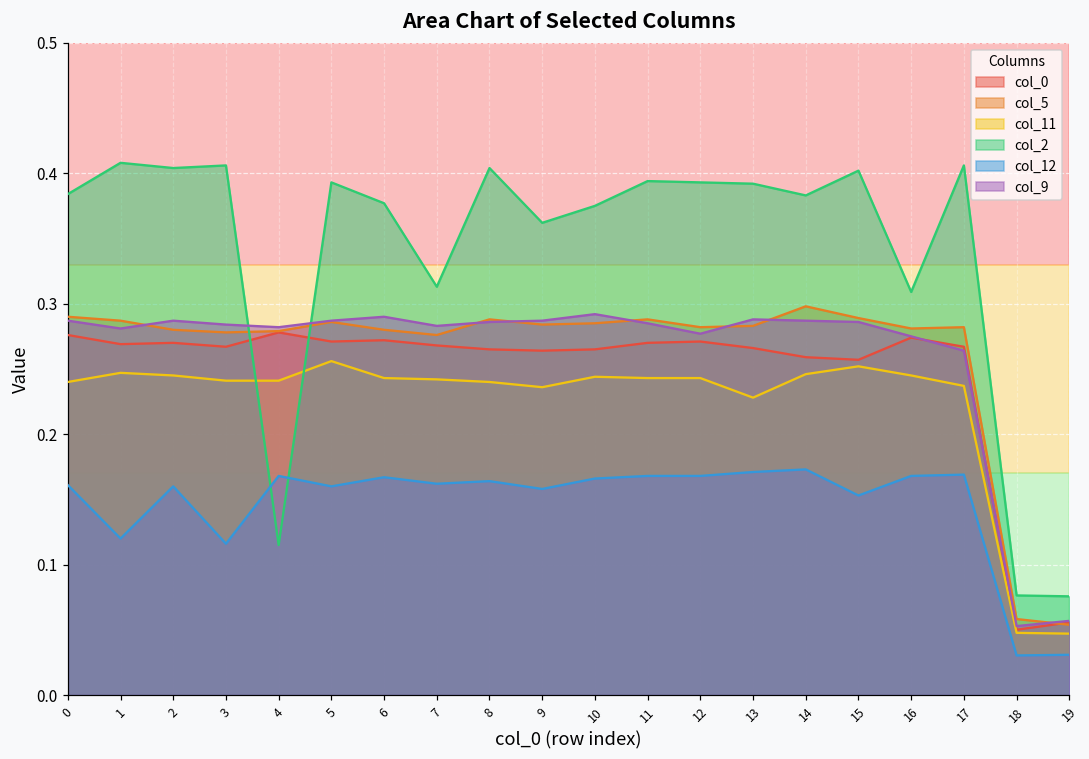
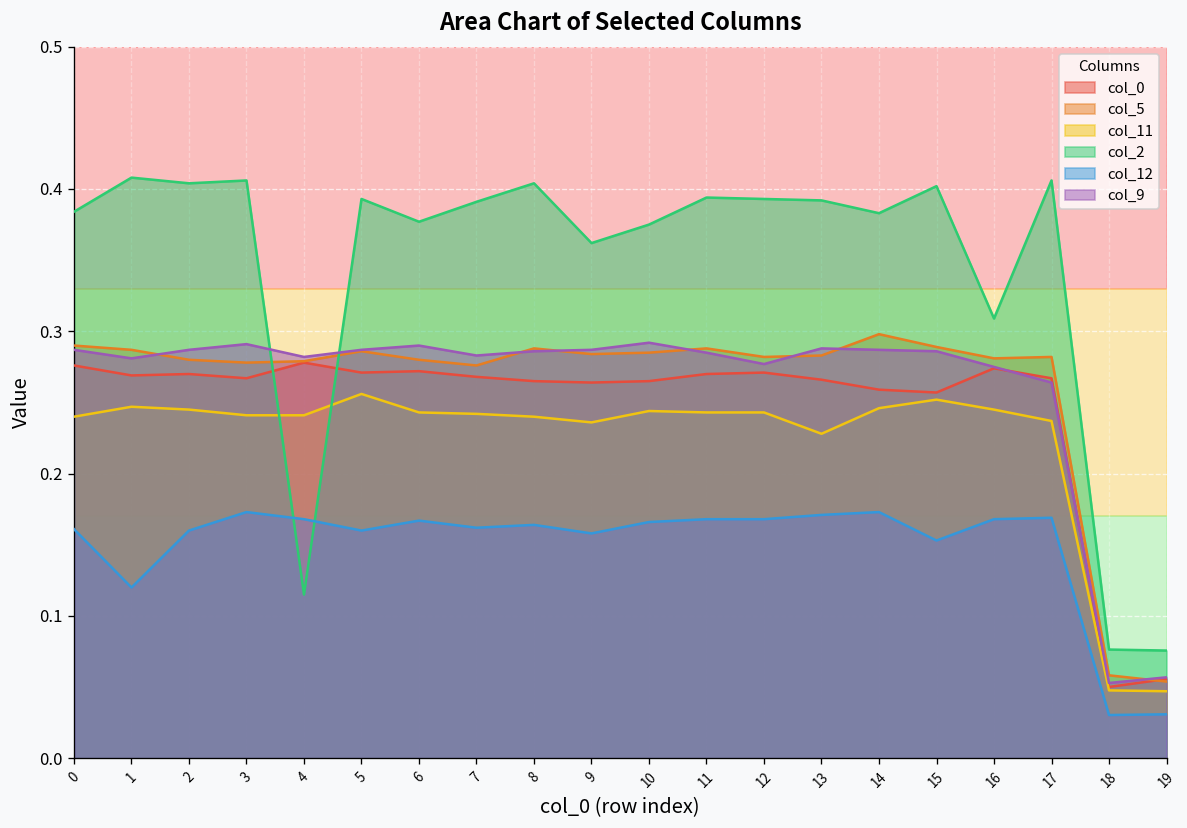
col_12, 3: 0.116 -> 0.173
col_9, 3: 0.284 -> 0.291
col_2, 7: 0.313 -> 0.391
